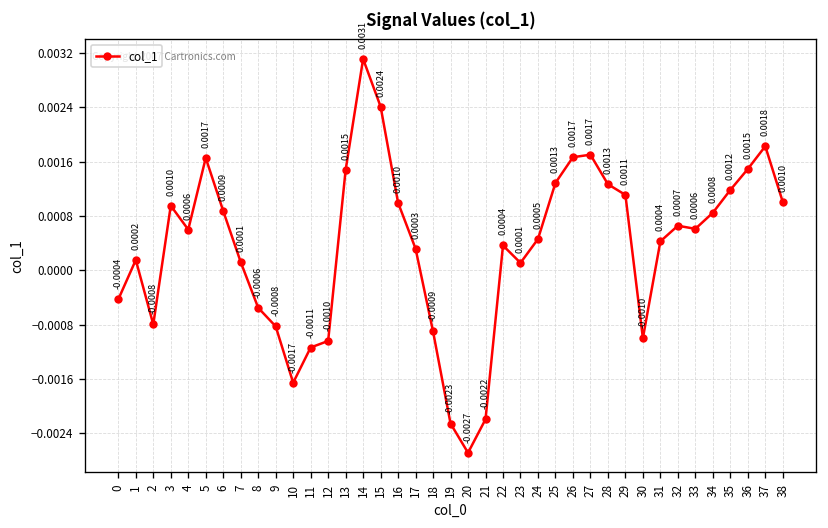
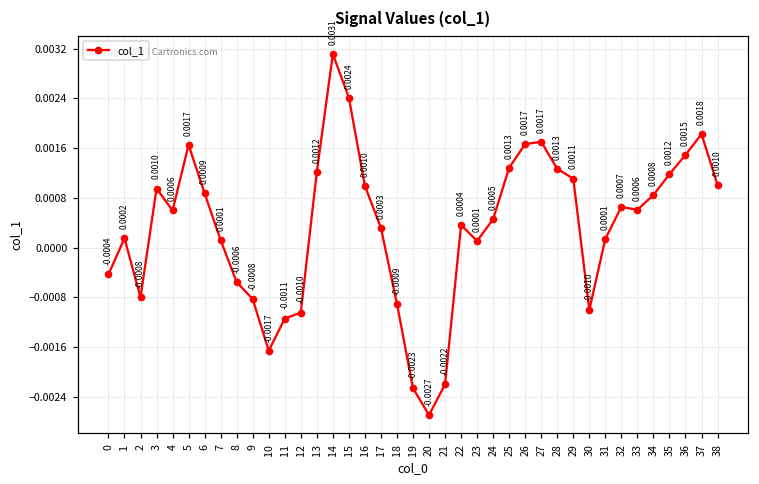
13: 0.0015 -> 0.0012
31: 0.0004 -> 0.0001
